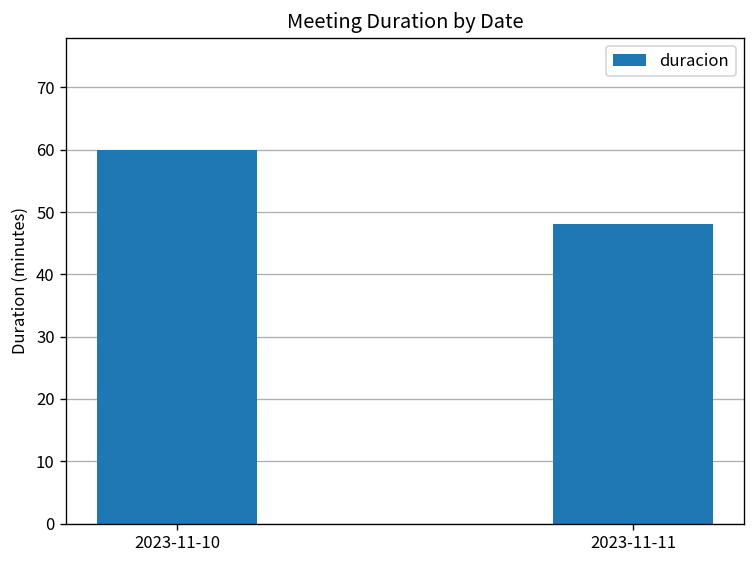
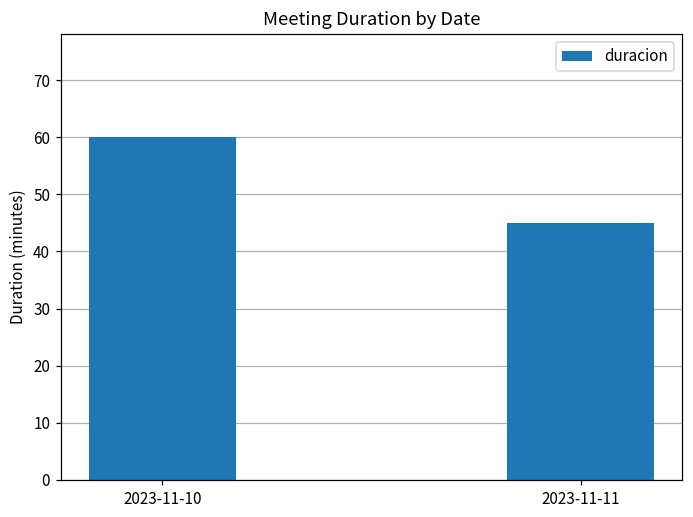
2023-11-11: 48 -> 45
